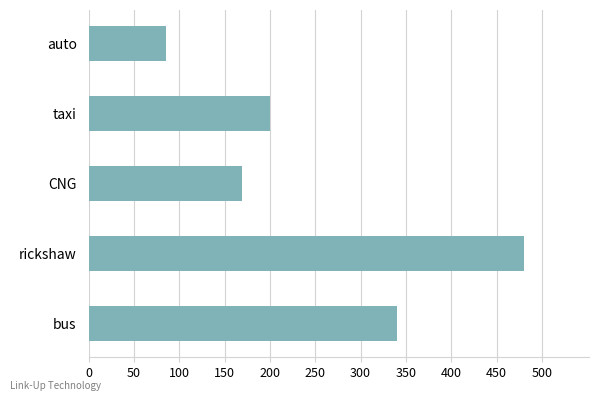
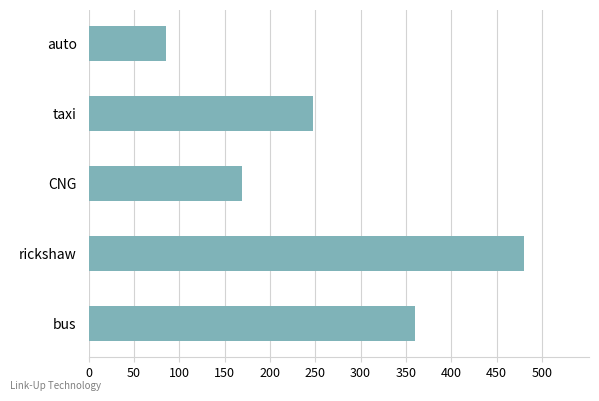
taxi: 200 -> 250
bus: 340 -> 360
